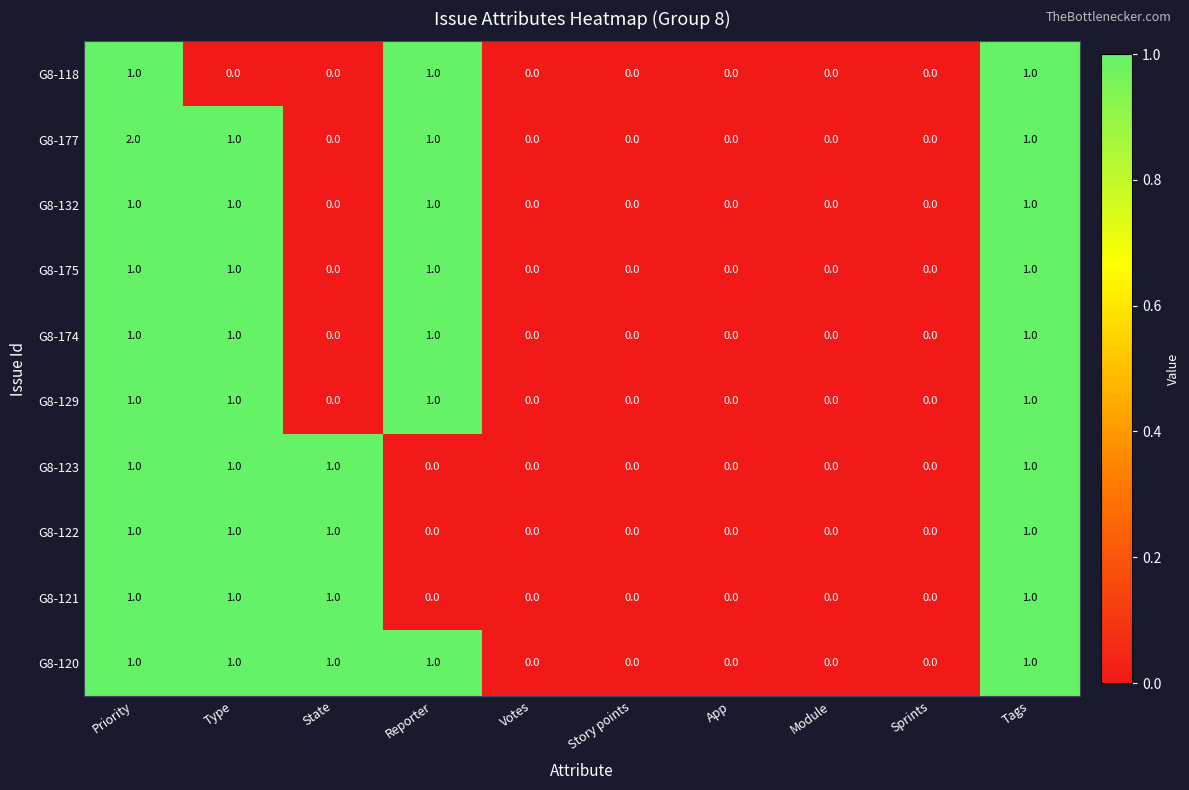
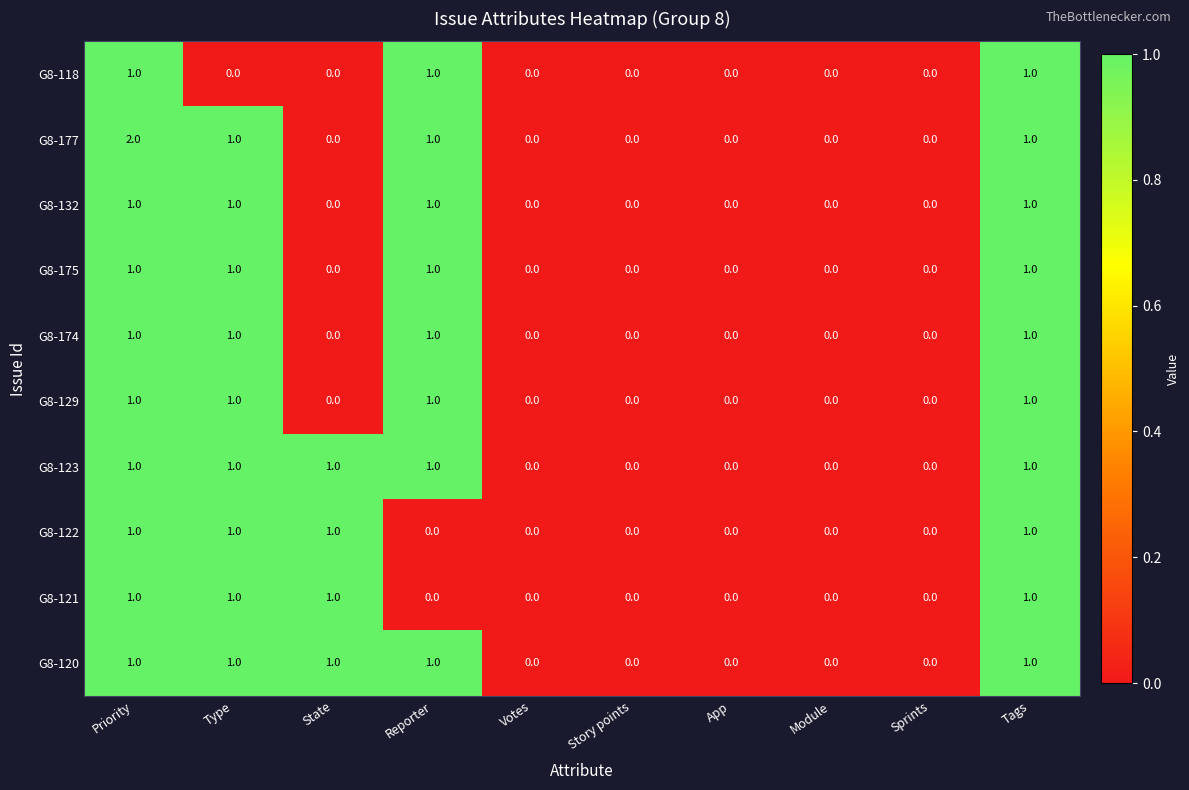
G8-123, Reporter: 0.0 -> 1.0
